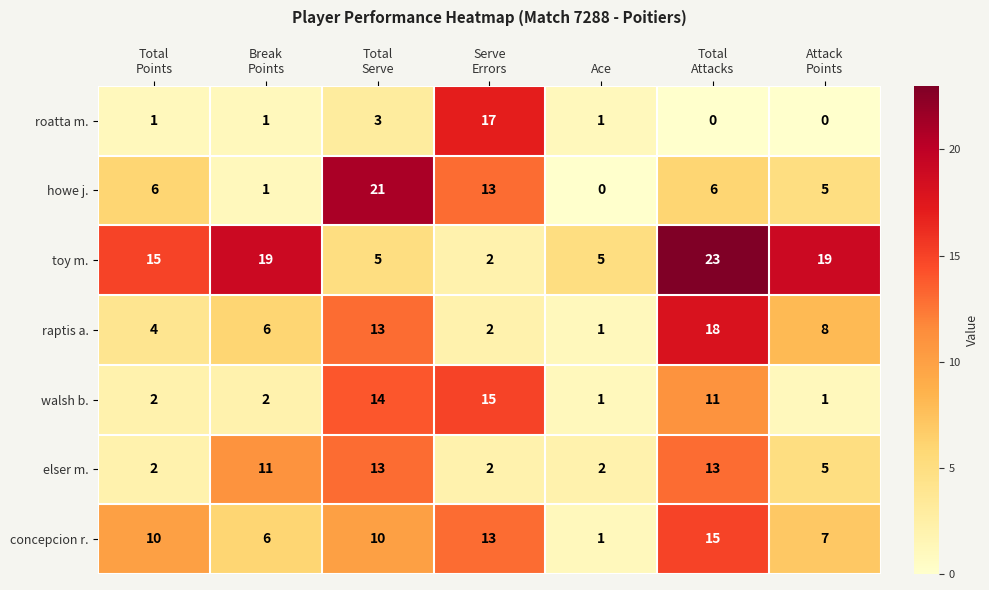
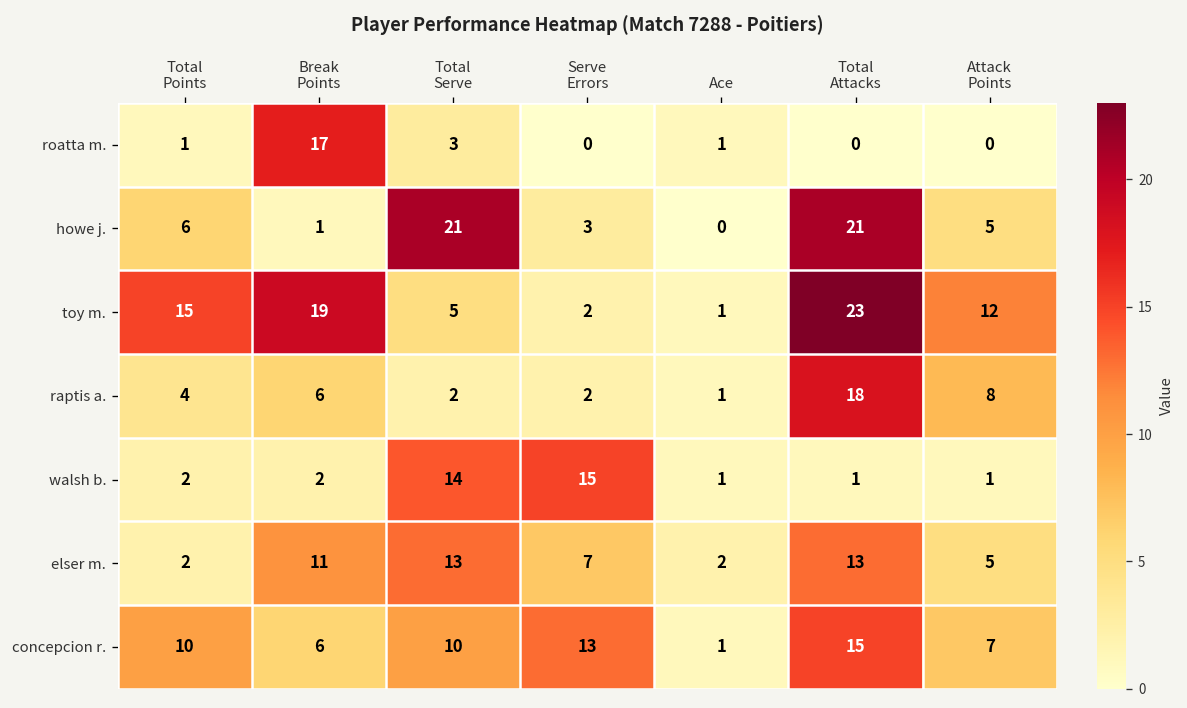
roatta m., Break Points: 1 -> 17
roatta m., Serve Errors: 17 -> 0
howe j., Serve Errors: 13 -> 3
howe j., Total Attacks: 6 -> 21
toy m., Ace: 5 -> 1
toy m., Attack Points: 19 -> 12
raptis a., Total Serve: 13 -> 2
walsh b., Total Attacks: 11 -> 1
elser m., Serve Errors: 2 -> 7
